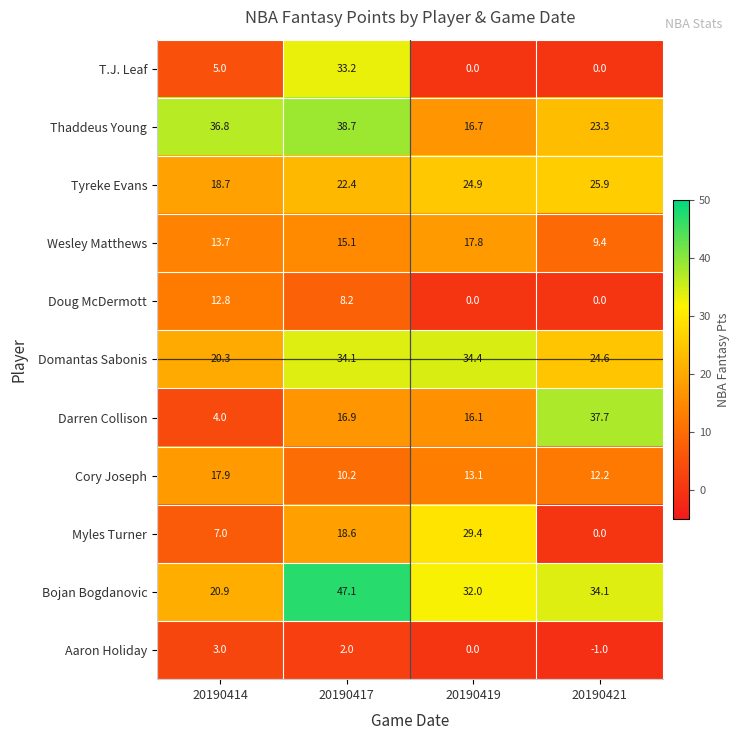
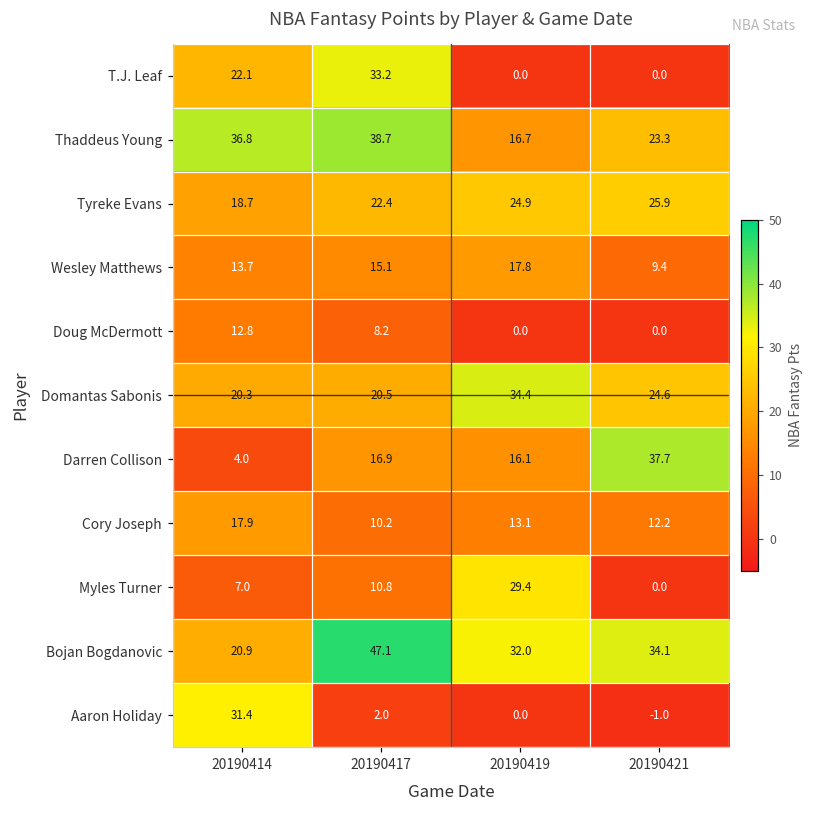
T.J. Leaf, 20190414: 5.0 -> 22.1
Domantas Sabonis, 20190417: 34.1 -> 20.5
Myles Turner, 20190417: 18.6 -> 10.8
Aaron Holiday, 20190414: 3.0 -> 31.4
